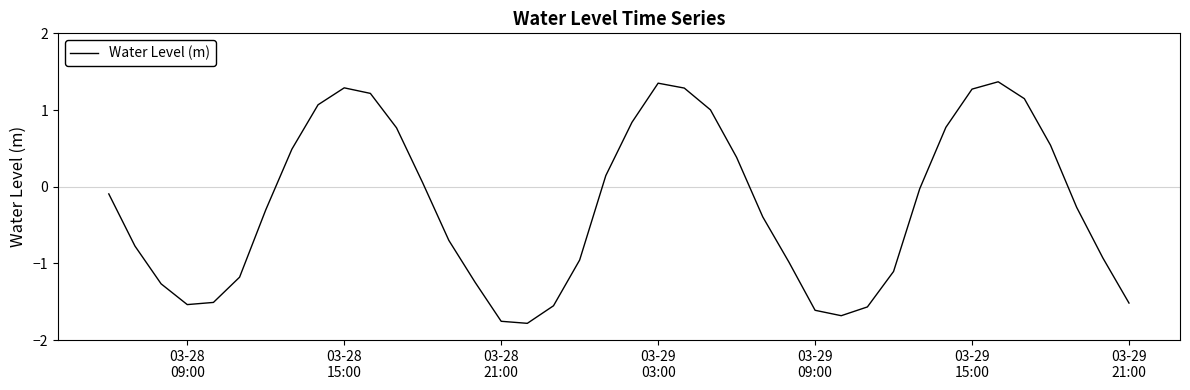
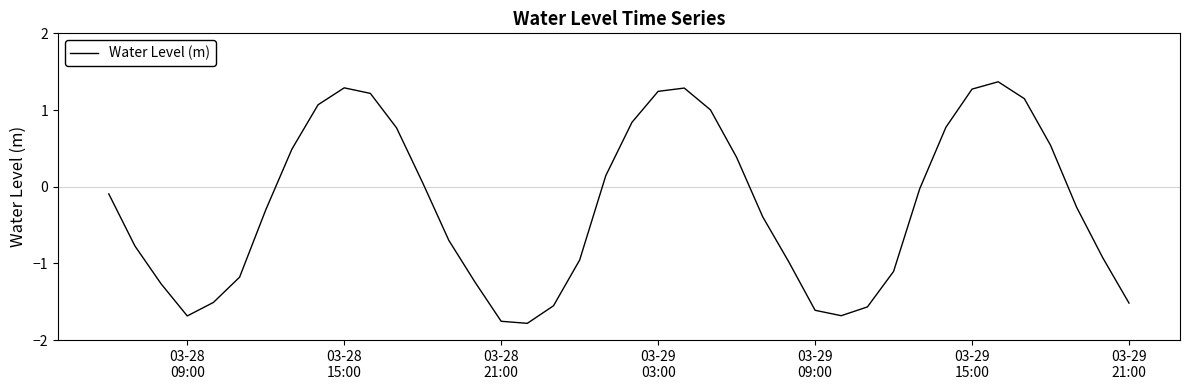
03-28 09:00: -1.5 -> -1.7
03-29 03:00: 1.3 -> 1.2
